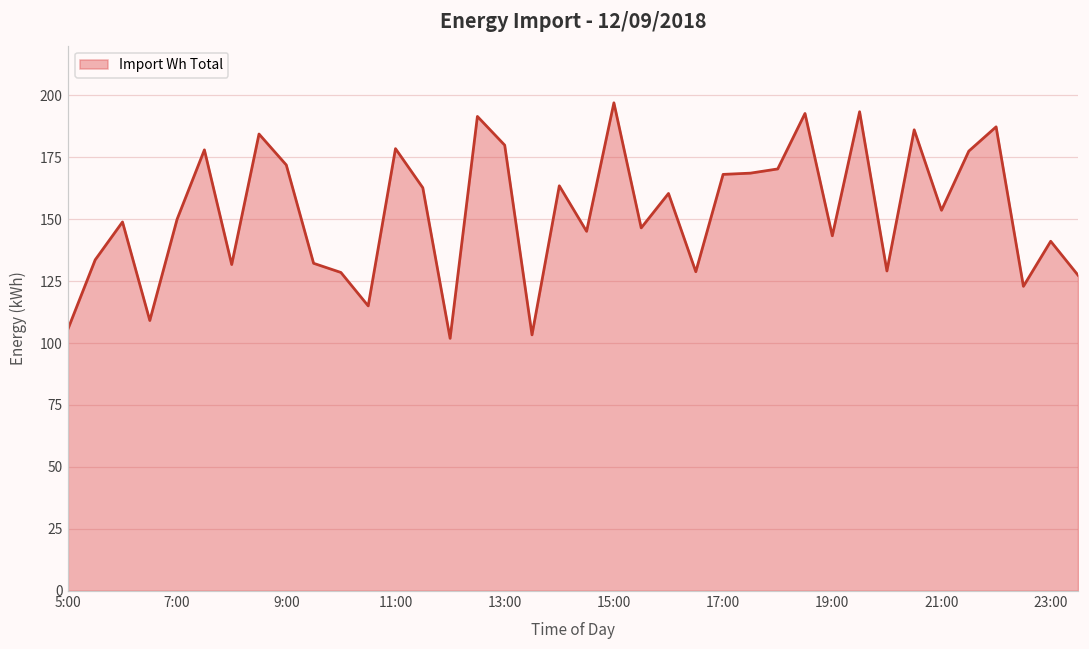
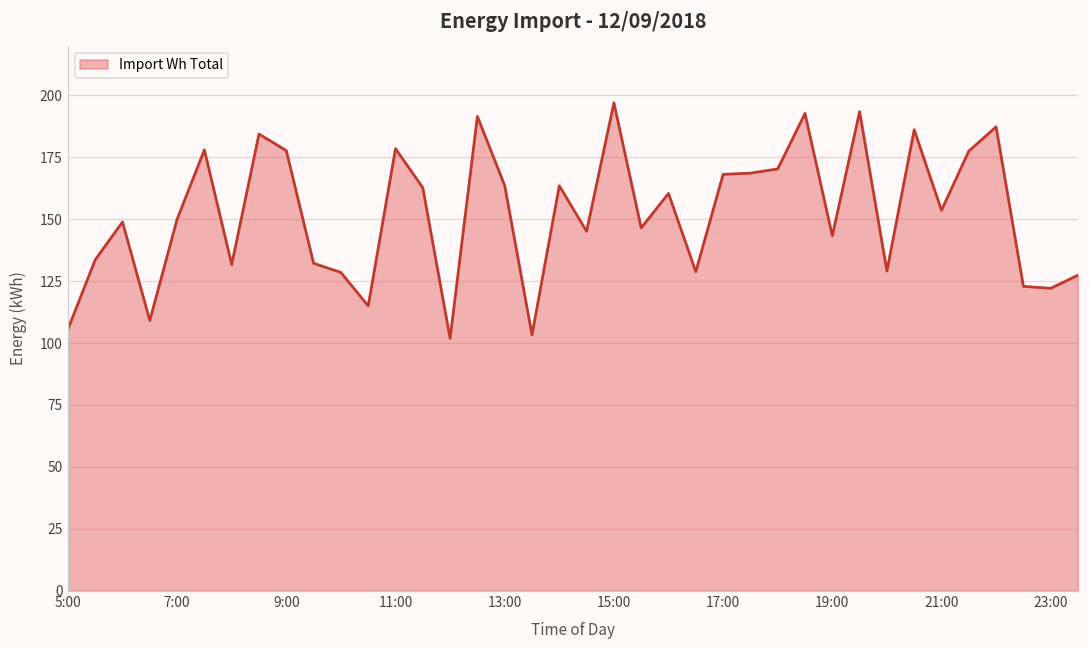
9:00: 172 -> 178
13:00: 180 -> 164
23:00: 141 -> 122
